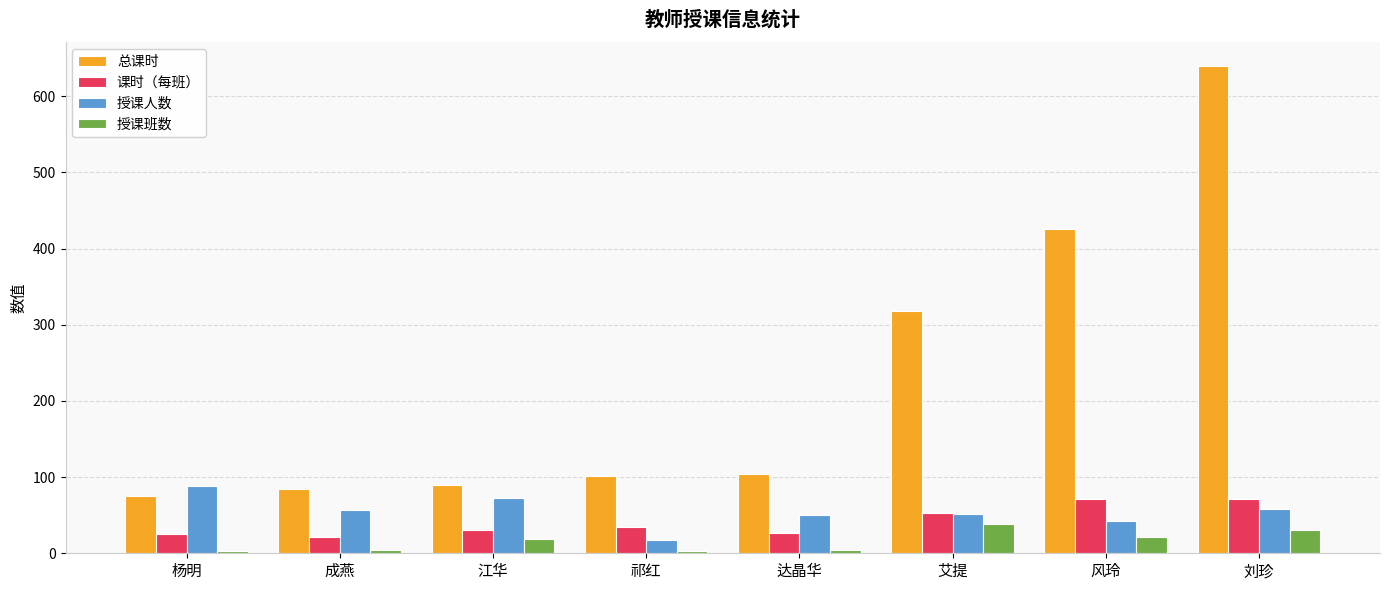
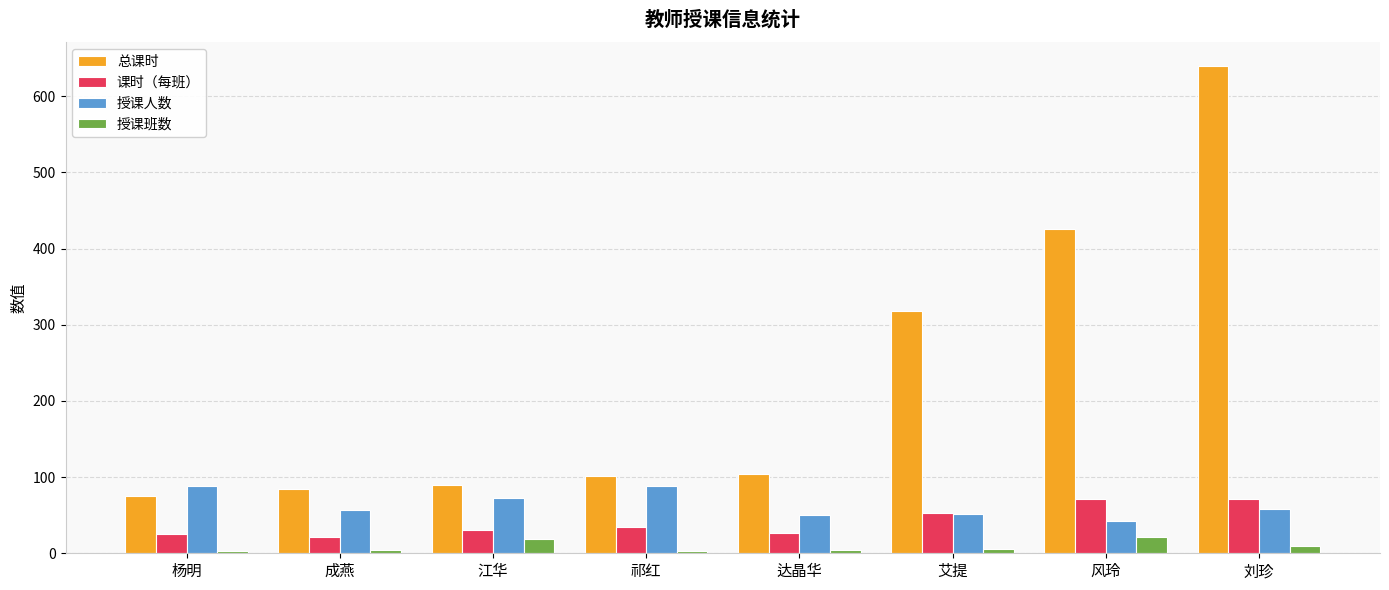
授课人数, 祁红: 20 -> 90
授课班数, 艾提: 40 -> 10
授课班数, 刘珍: 30 -> 10
